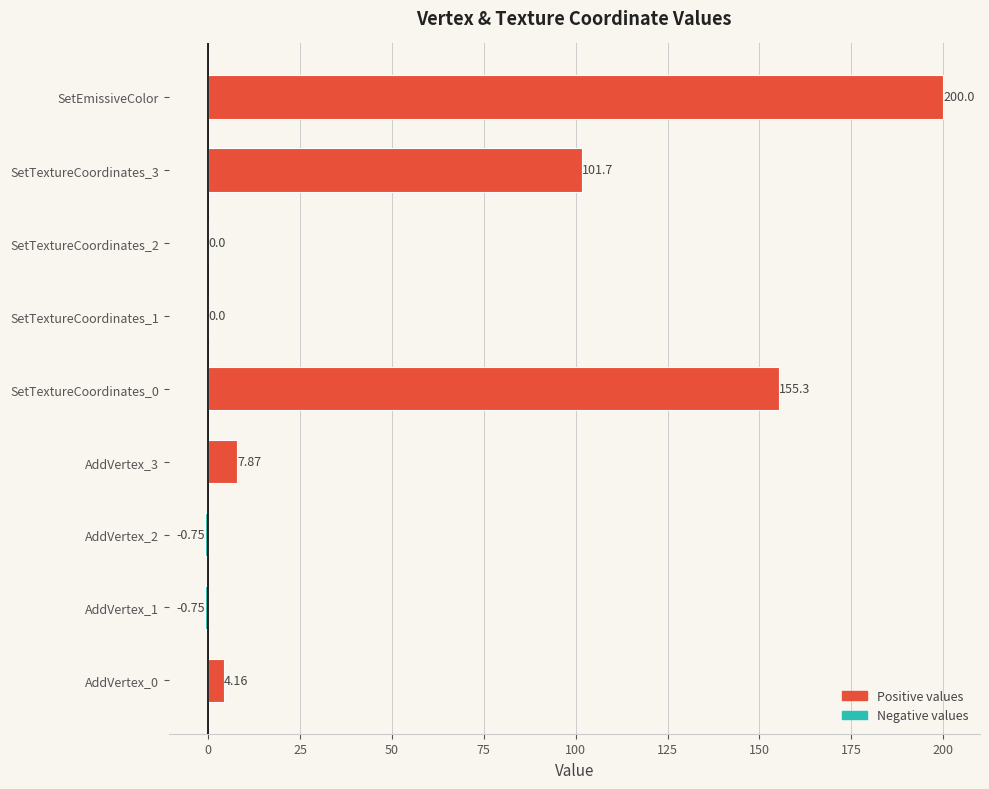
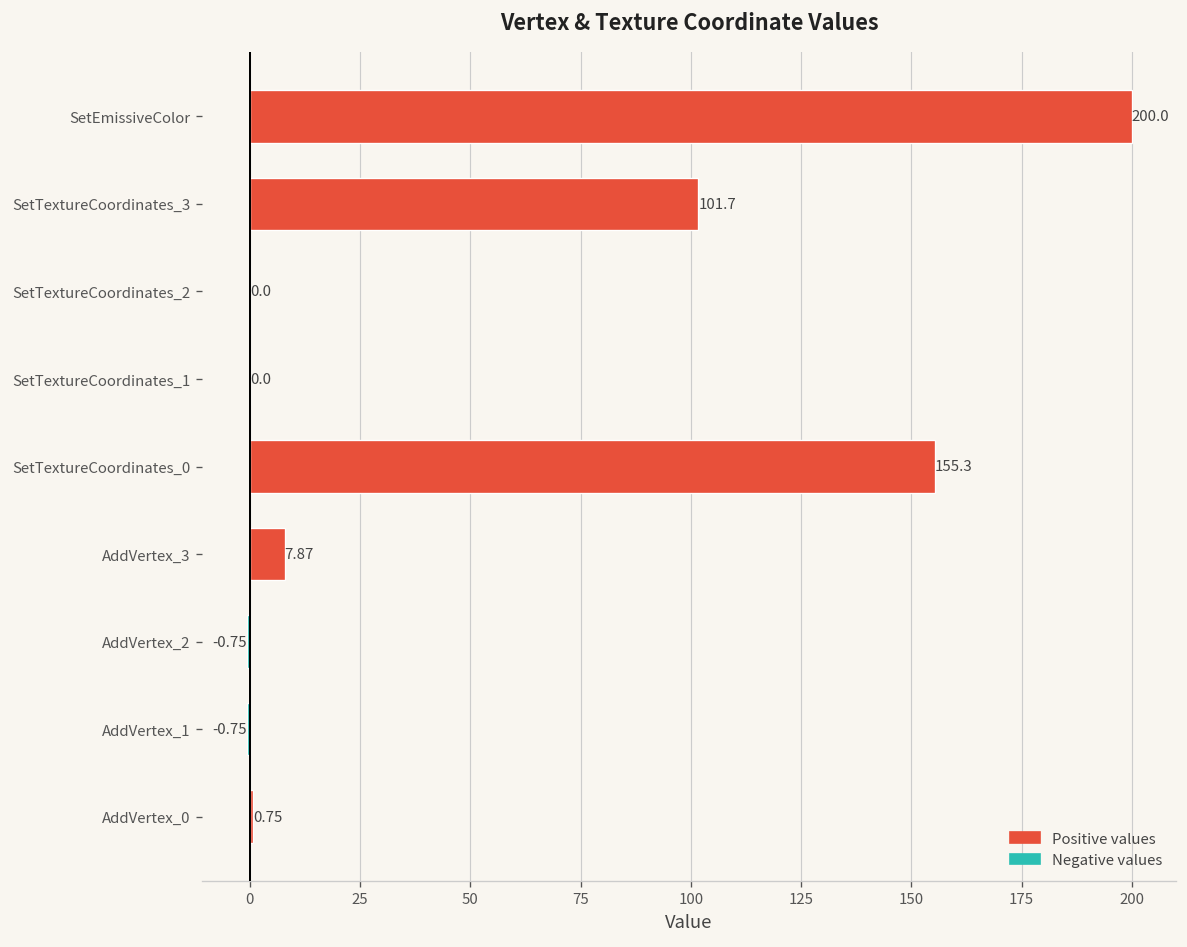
AddVertex_0: 4.16 -> 0.75
